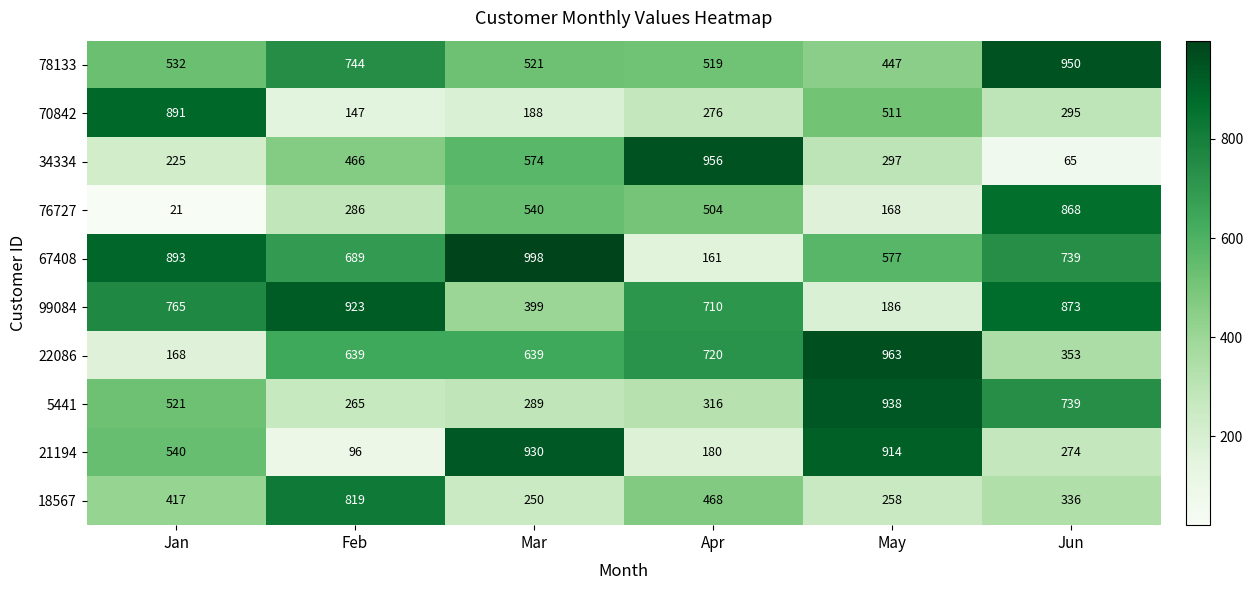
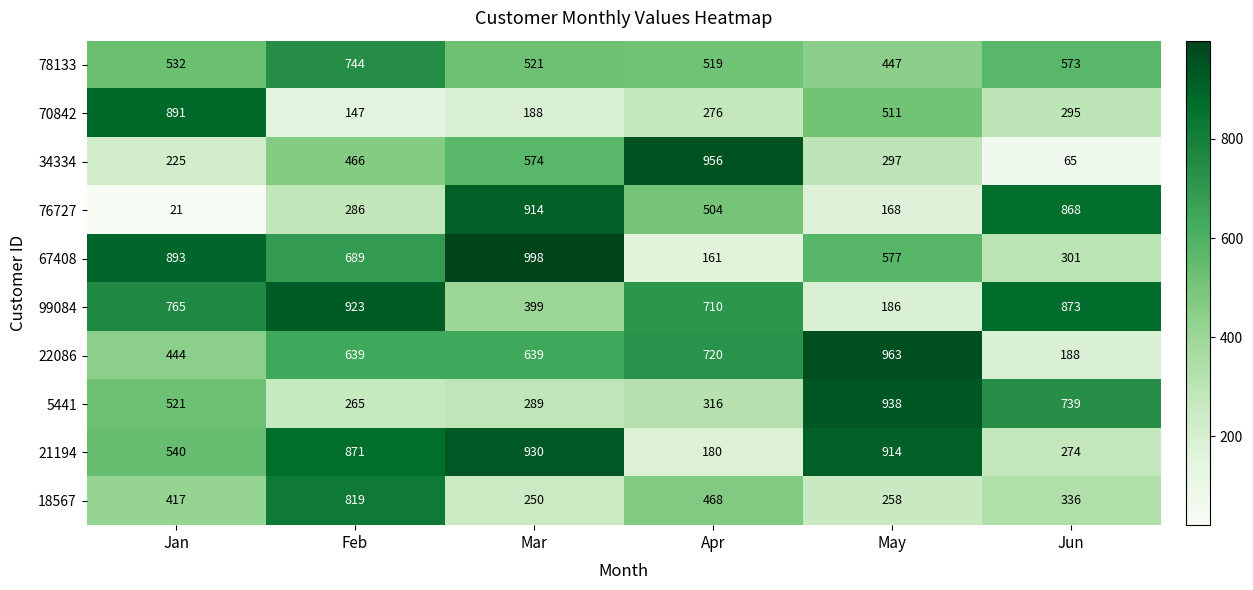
78133, Jun: 950 -> 573
76727, Mar: 540 -> 914
67408, Jun: 739 -> 301
22086, Jan: 168 -> 444
22086, Jun: 353 -> 188
21194, Feb: 96 -> 871
